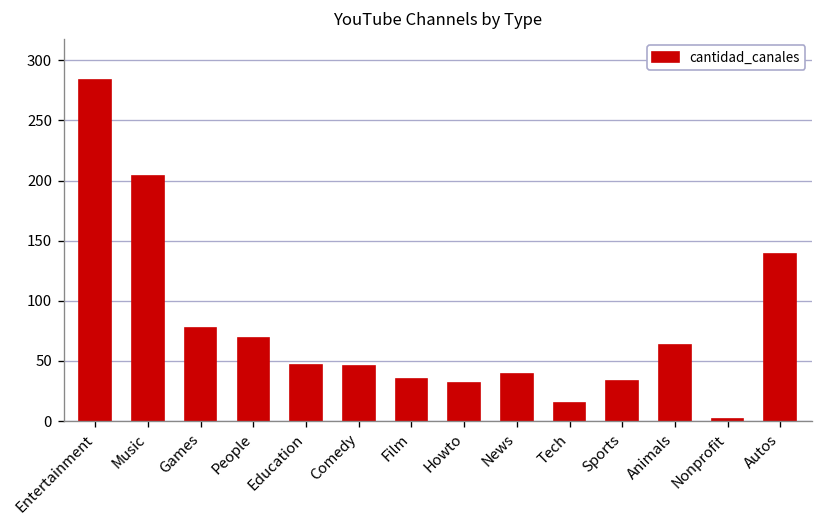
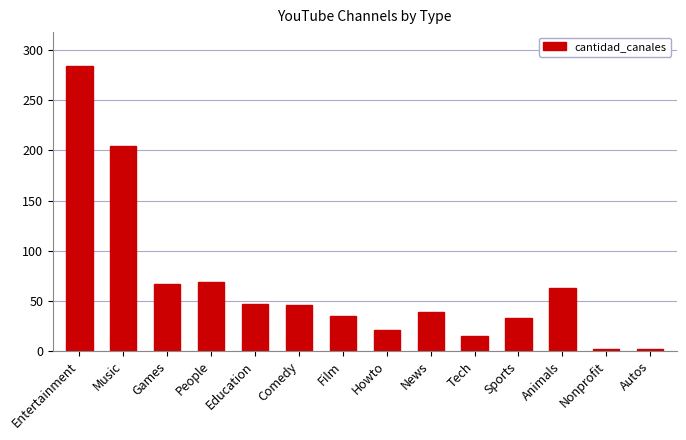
Games: 77 -> 67
Howto: 32 -> 21
Autos: 139 -> 2
